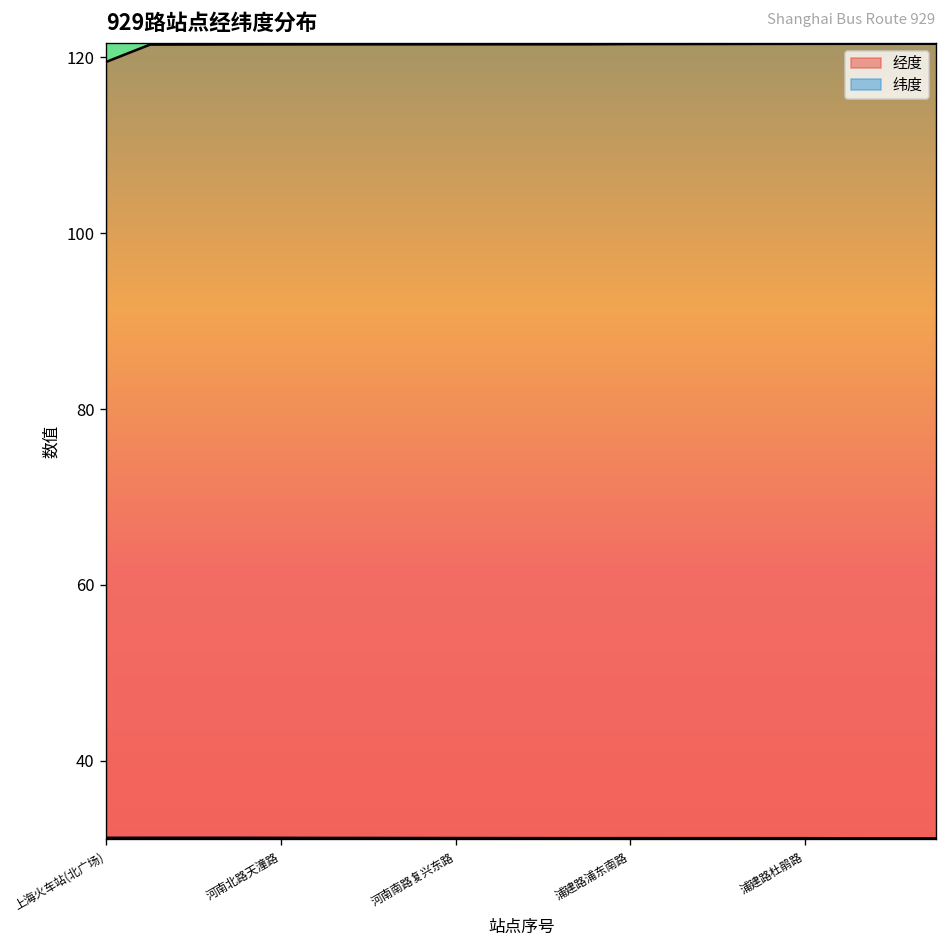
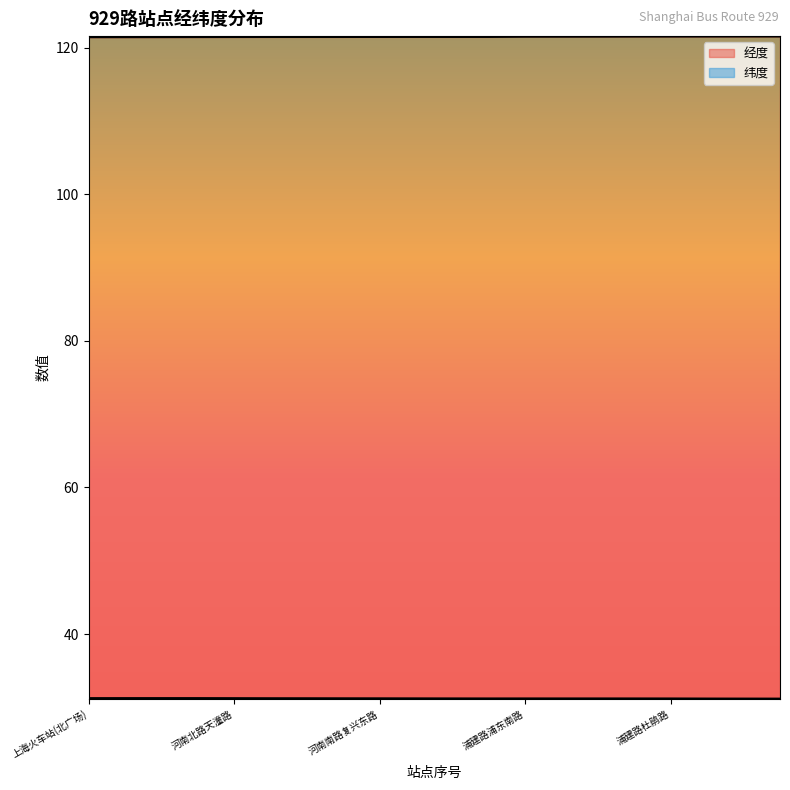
经度, 上海火车站(北广场): 120 -> 121
